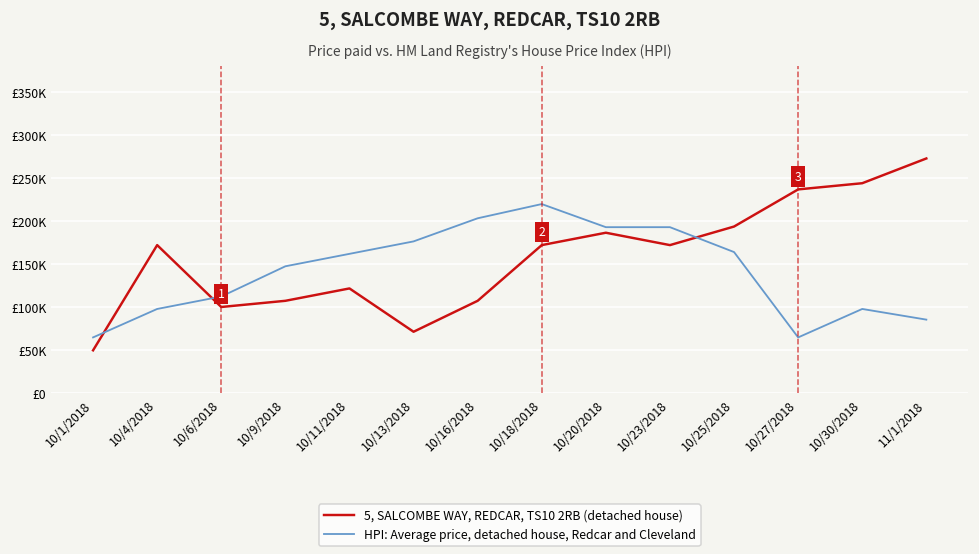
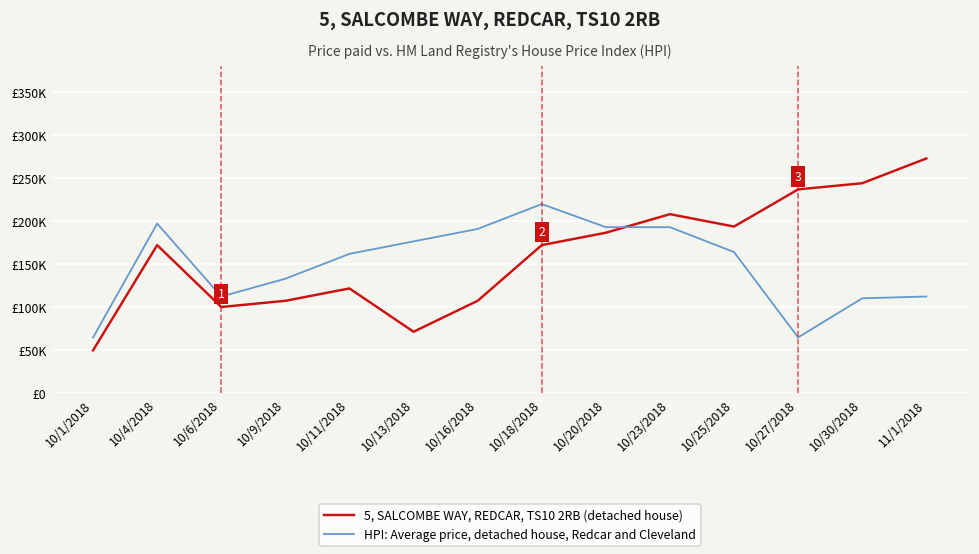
HPI: Average price, detached house, Redcar and Cleveland, 10/4/2018: £100000 -> £200000
HPI: Average price, detached house, Redcar and Cleveland, 10/9/2018: £150000 -> £130000
HPI: Average price, detached house, Redcar and Cleveland, 10/16/2018: £200000 -> £190000
5, SALCOMBE WAY, REDCAR, TS10 2RB (detached house), 10/23/2018: £170000 -> £210000
HPI: Average price, detached house, Redcar and Cleveland, 10/30/2018: £100000 -> £110000
HPI: Average price, detached house, Redcar and Cleveland, 11/1/2018: £90000 -> £110000
